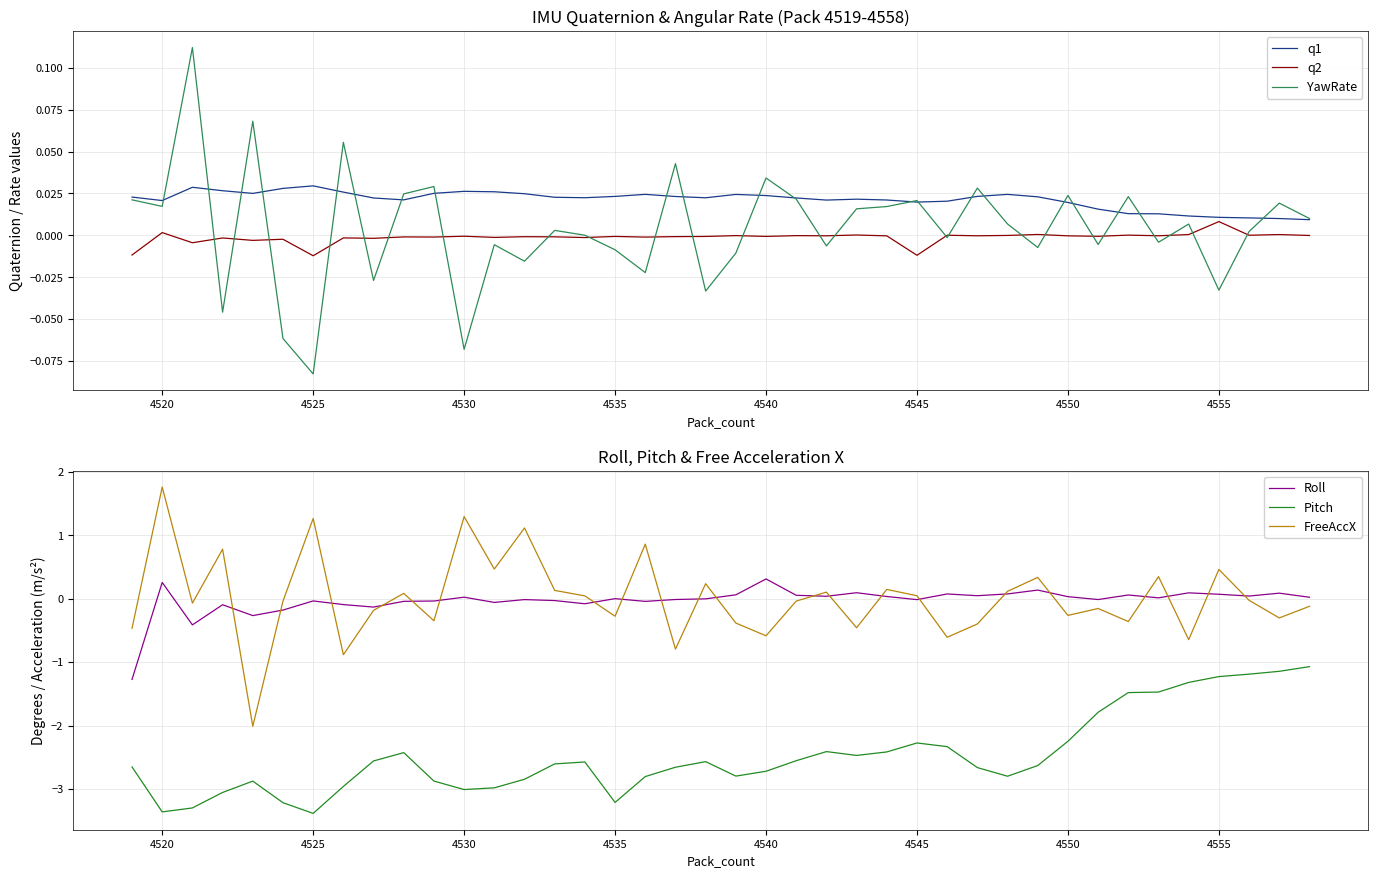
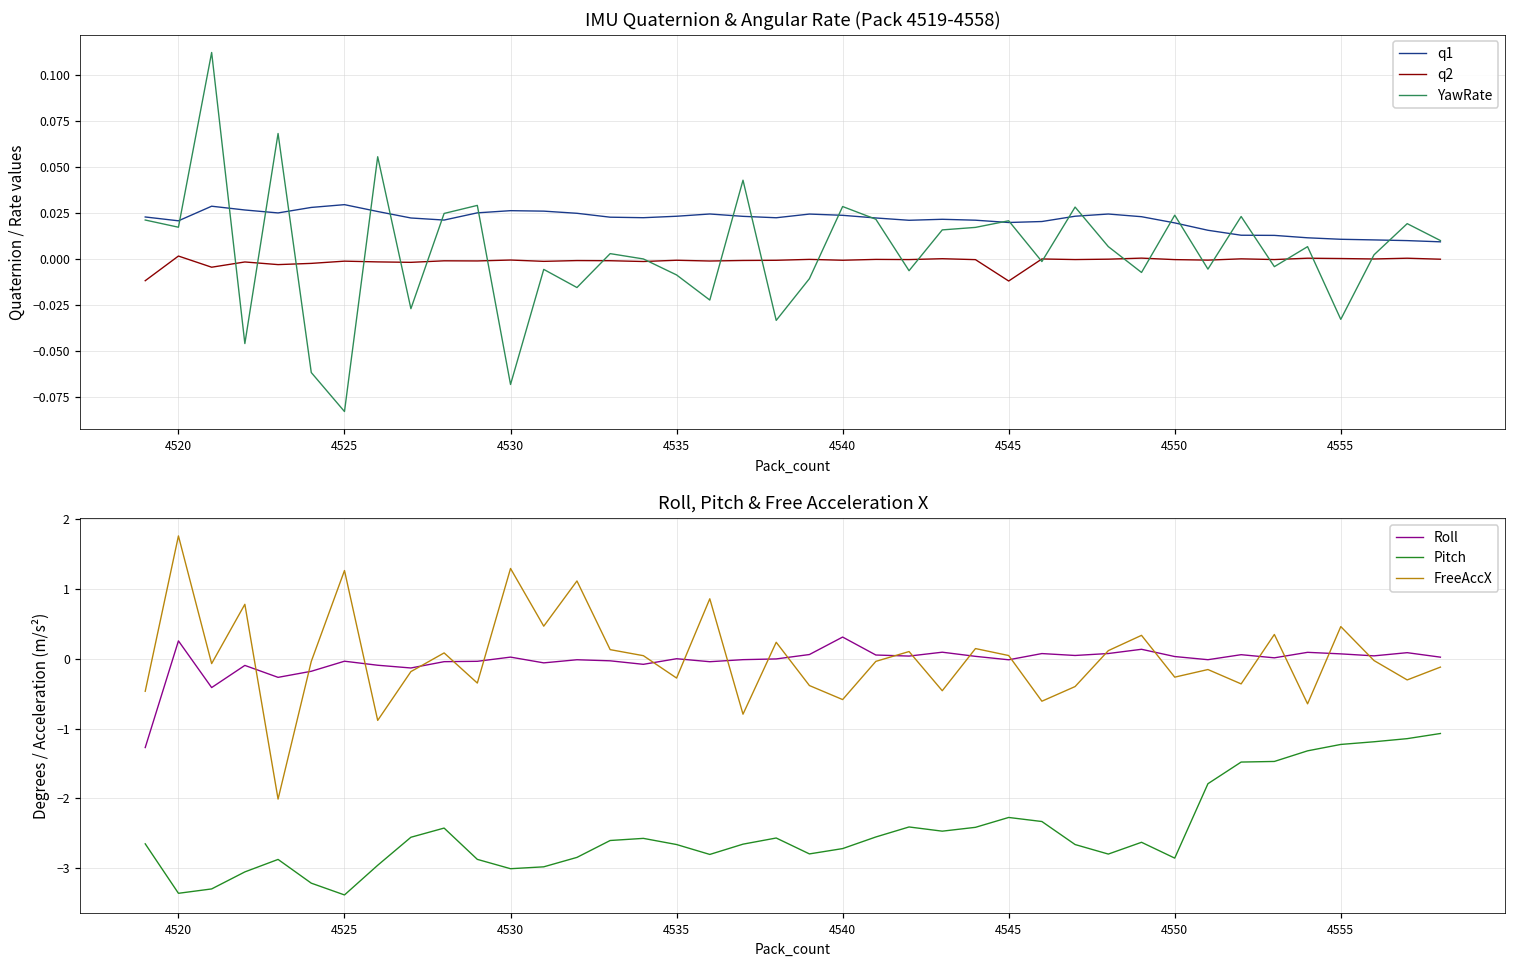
IMU Quaternion & Angular Rate (Pack 4519-4558), q2, 4525: -0.012 -> -0.001
IMU Quaternion & Angular Rate (Pack 4519-4558), YawRate, 4540: 0.034 -> 0.029
IMU Quaternion & Angular Rate (Pack 4519-4558), q2, 4555: 0.008 -> 0.000
Roll, Pitch & Free Acceleration X, Pitch, 4535: -3.2 -> -2.7
Roll, Pitch & Free Acceleration X, Pitch, 4550: -2.2 -> -2.9
